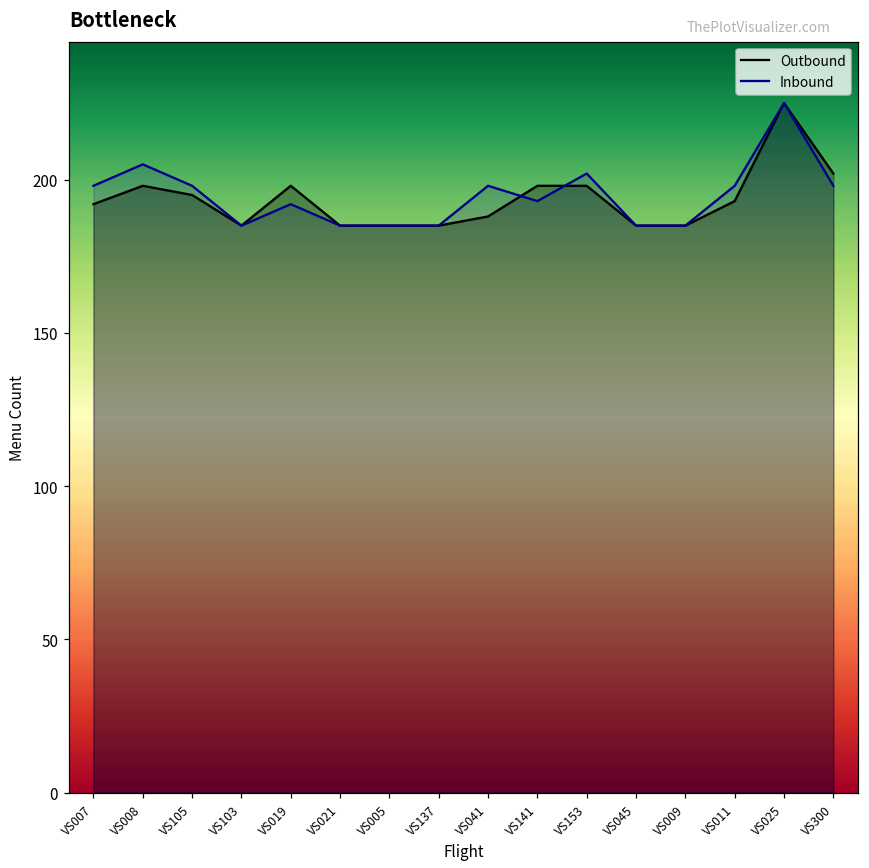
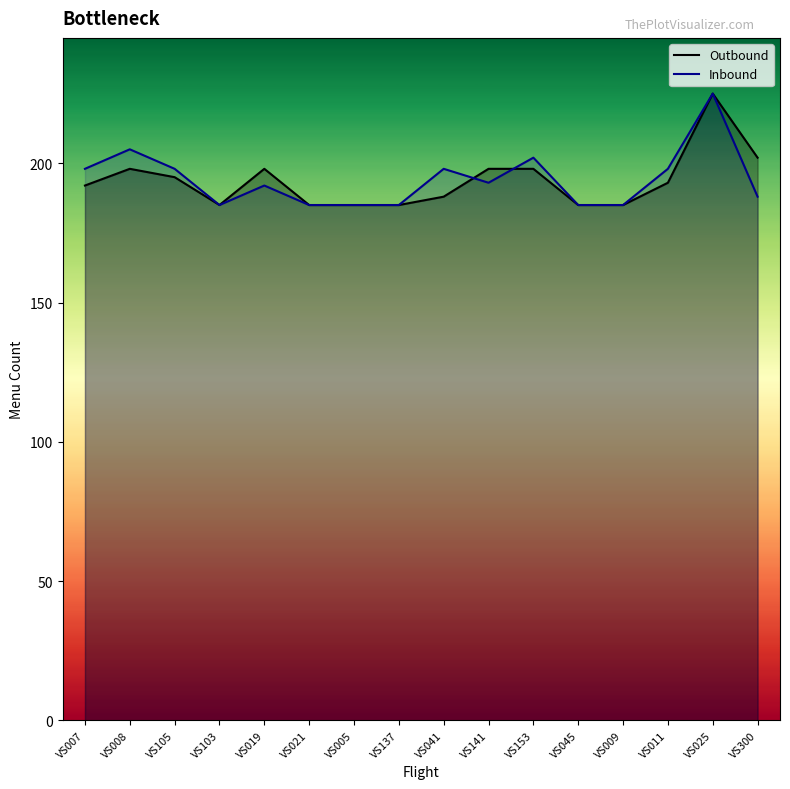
Inbound, VS300: 198 -> 188
